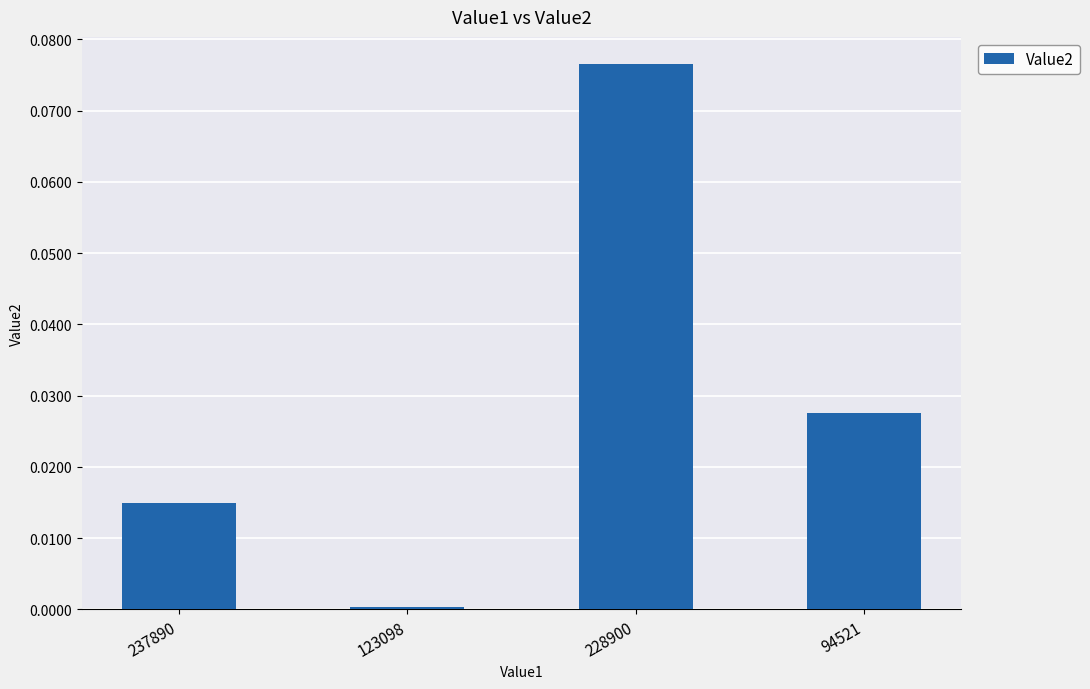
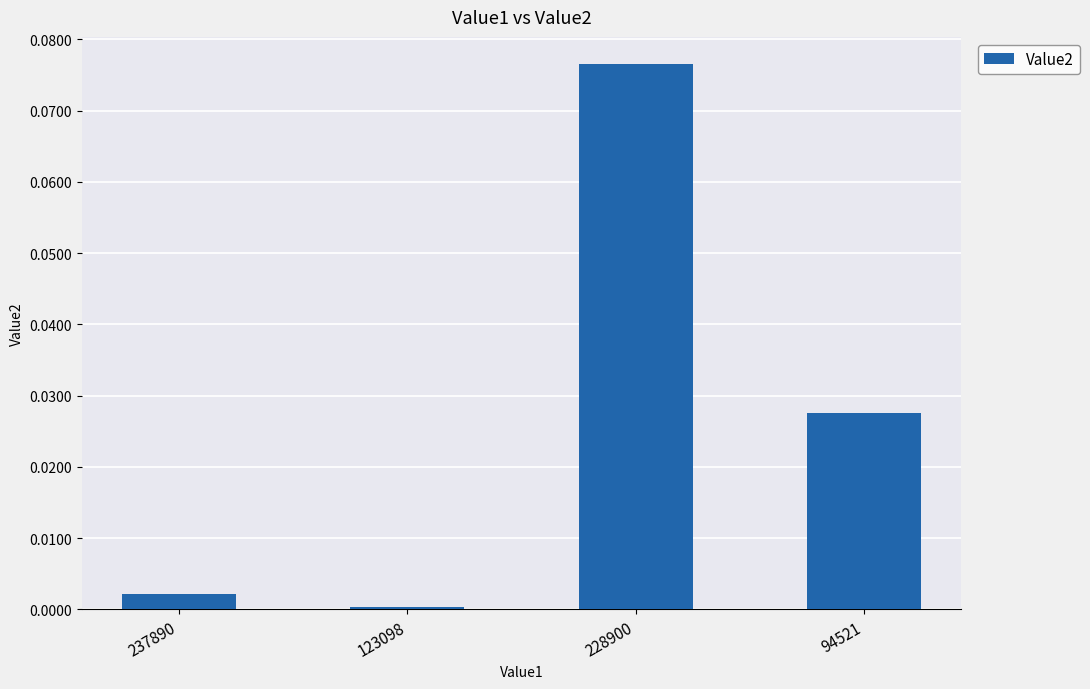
237890: 0.015 -> 0.002
